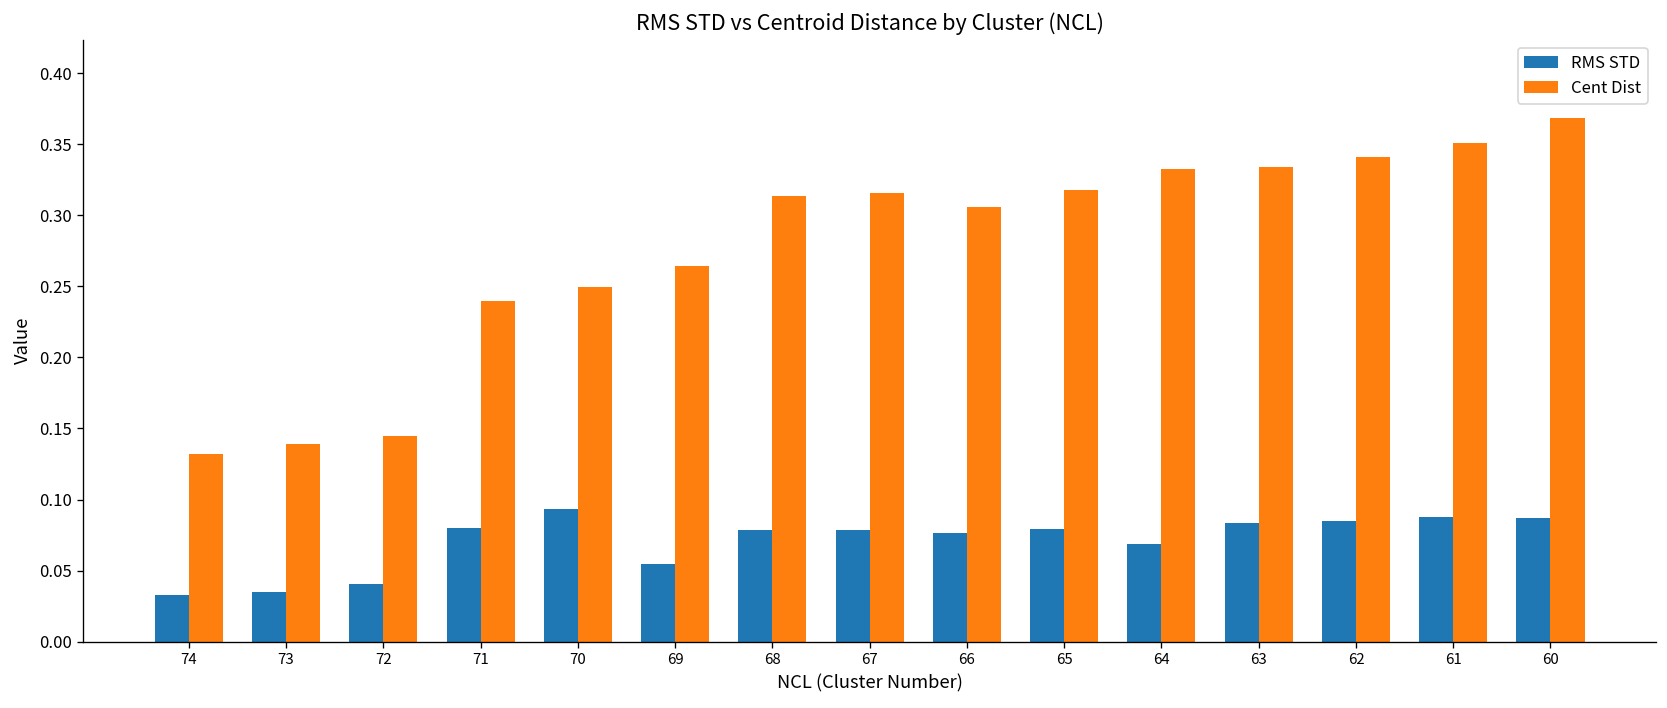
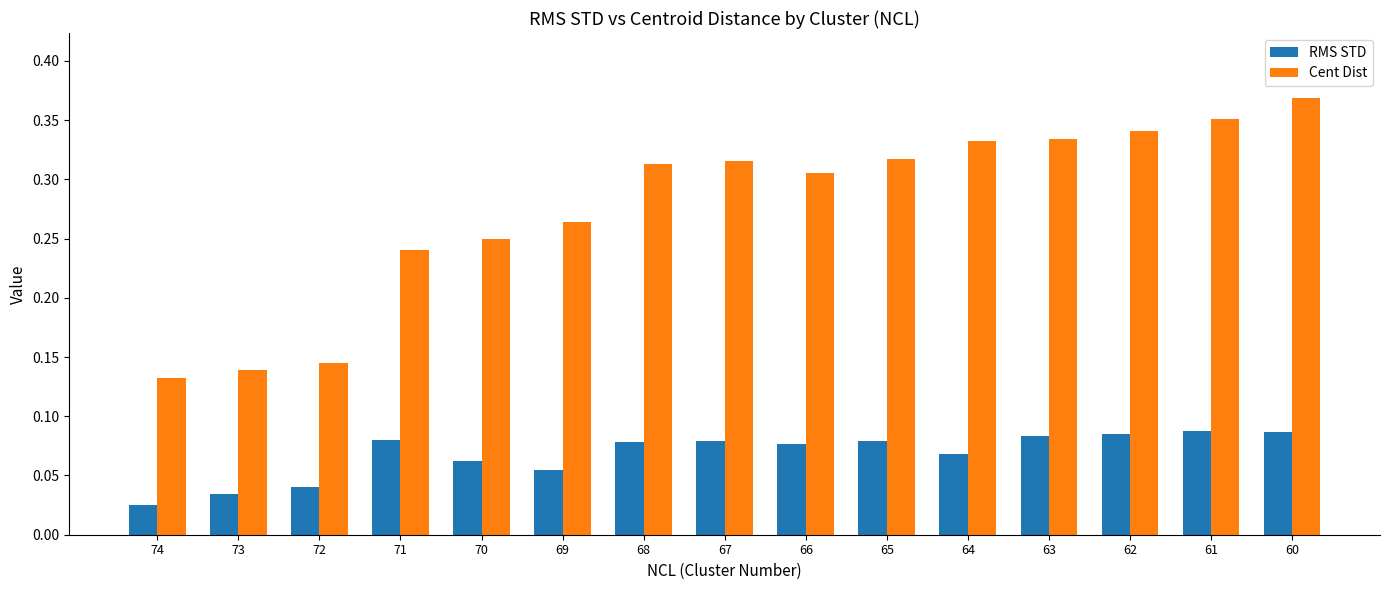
RMS STD, 74: 0.033 -> 0.025
RMS STD, 70: 0.094 -> 0.062
